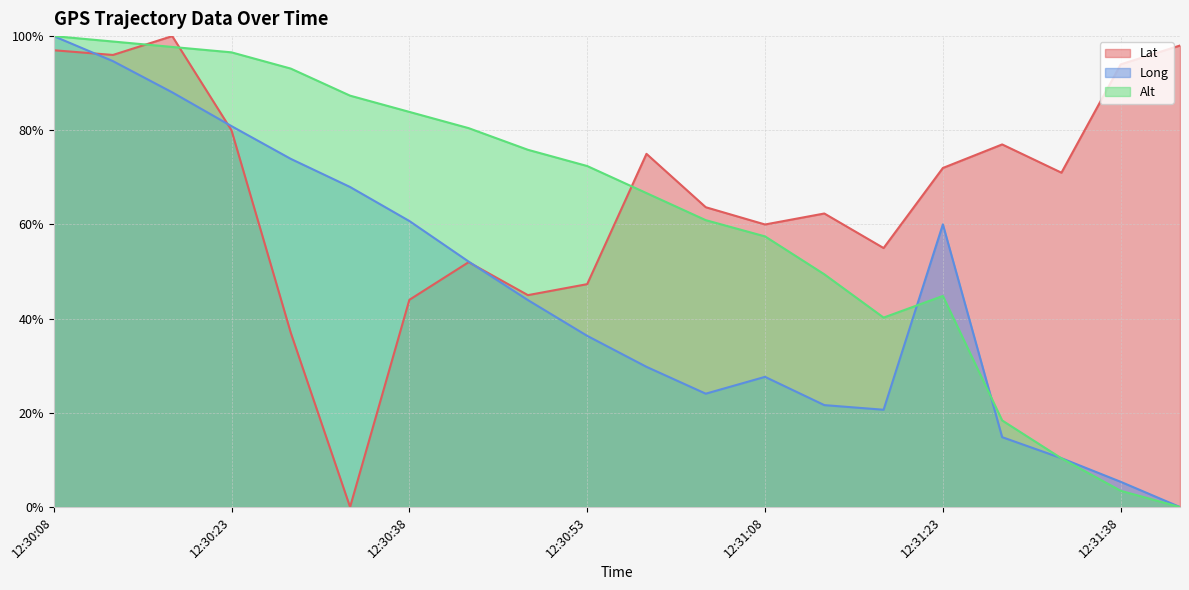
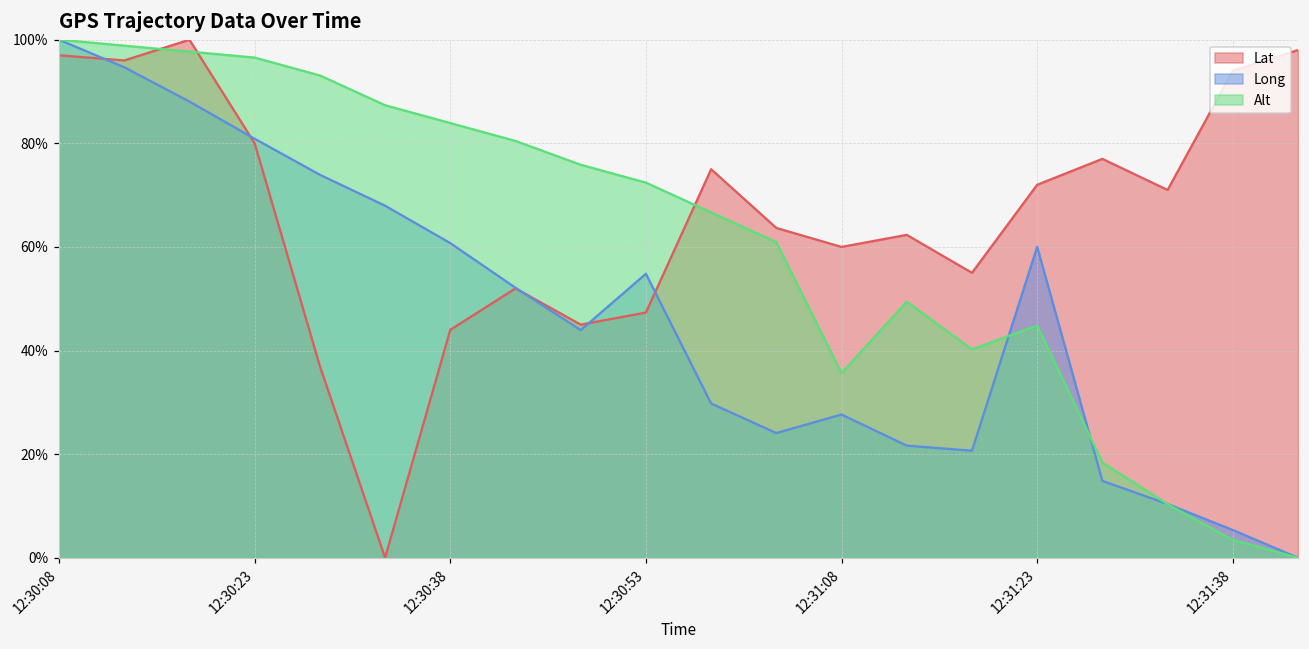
Long, 12:30:53: 36% -> 55%
Alt, 12:31:08: 57% -> 36%
